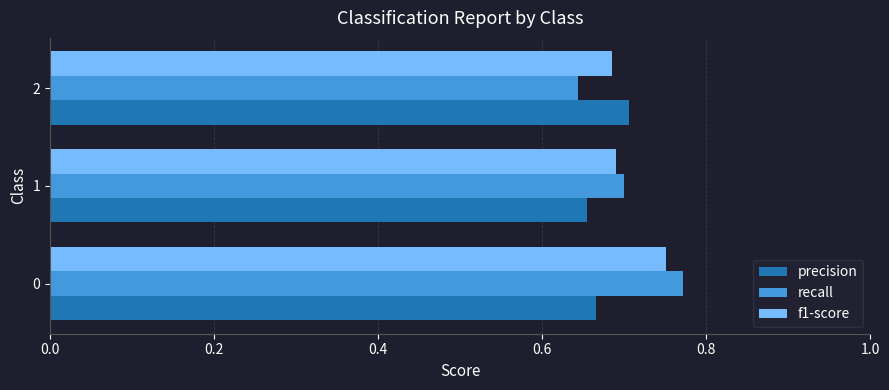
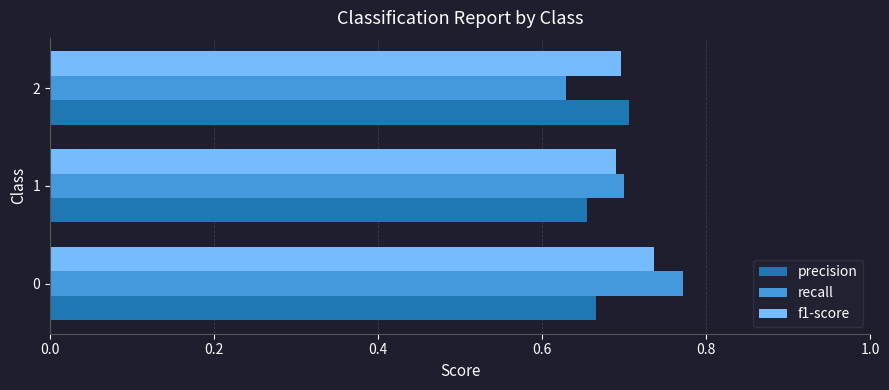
f1-score, 2: 0.69 -> 0.70
recall, 2: 0.64 -> 0.63
f1-score, 0: 0.75 -> 0.74
